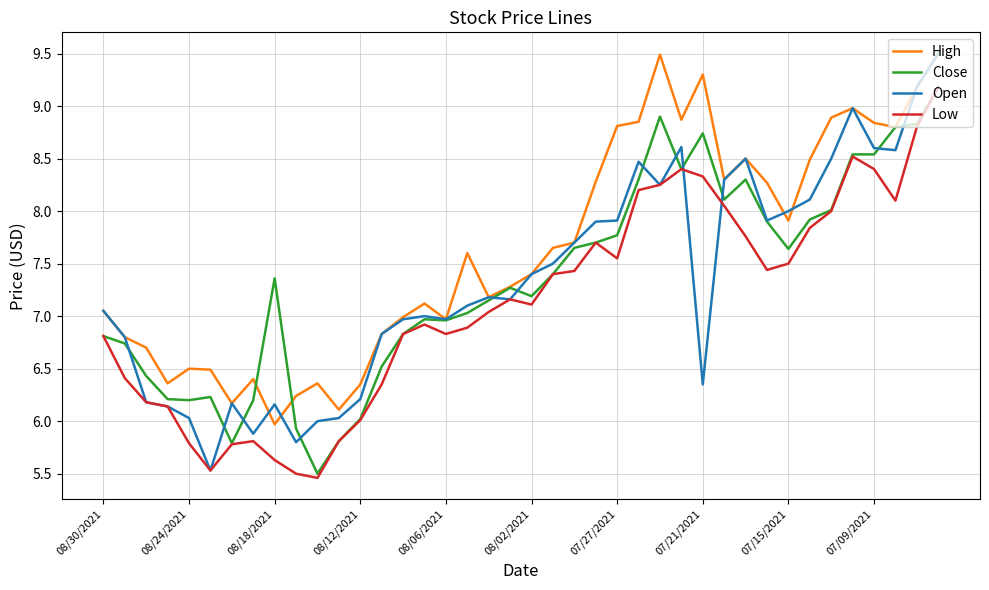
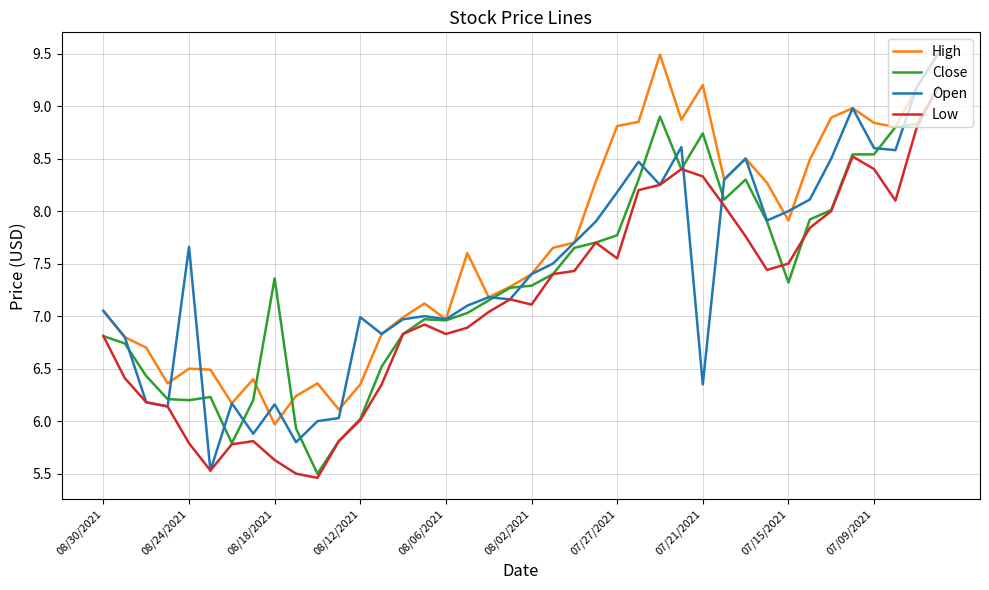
Open, 08/24/2021: 6.03 -> 7.66
Open, 08/12/2021: 6.21 -> 6.99
Close, 08/02/2021: 7.19 -> 7.29
Open, 07/27/2021: 7.91 -> 8.18
High, 07/21/2021: 9.3 -> 9.2
Close, 07/15/2021: 7.64 -> 7.32
